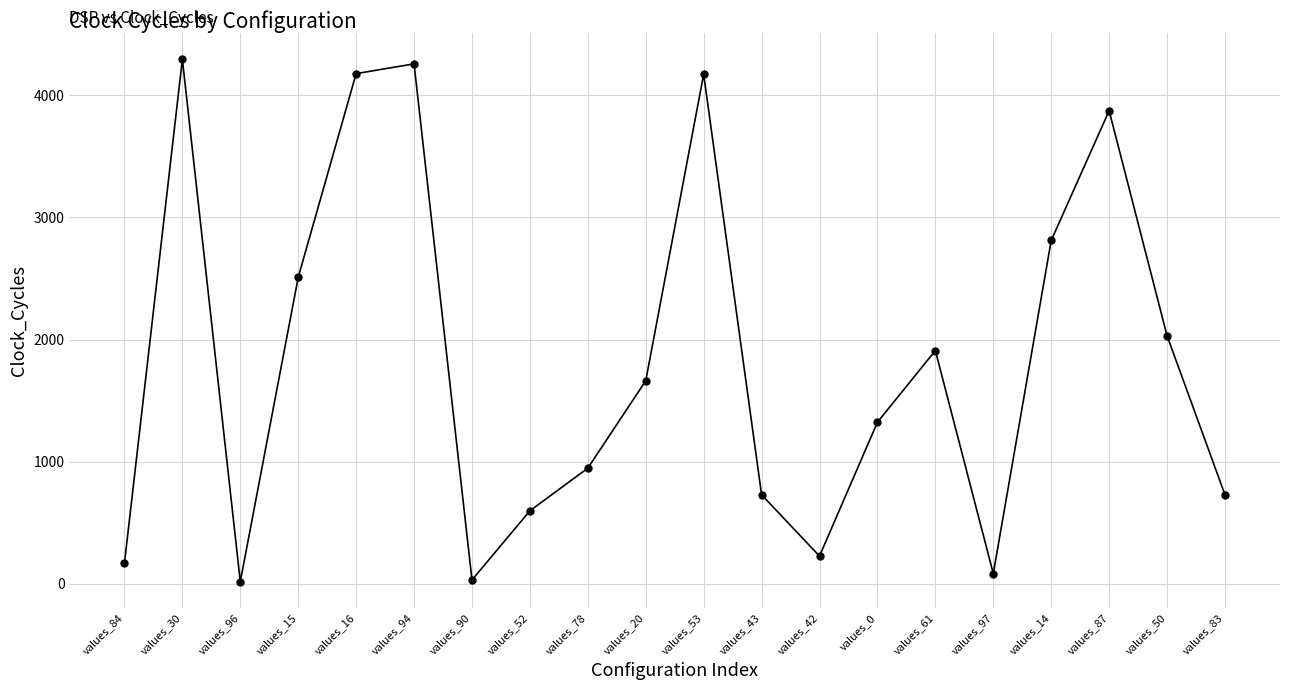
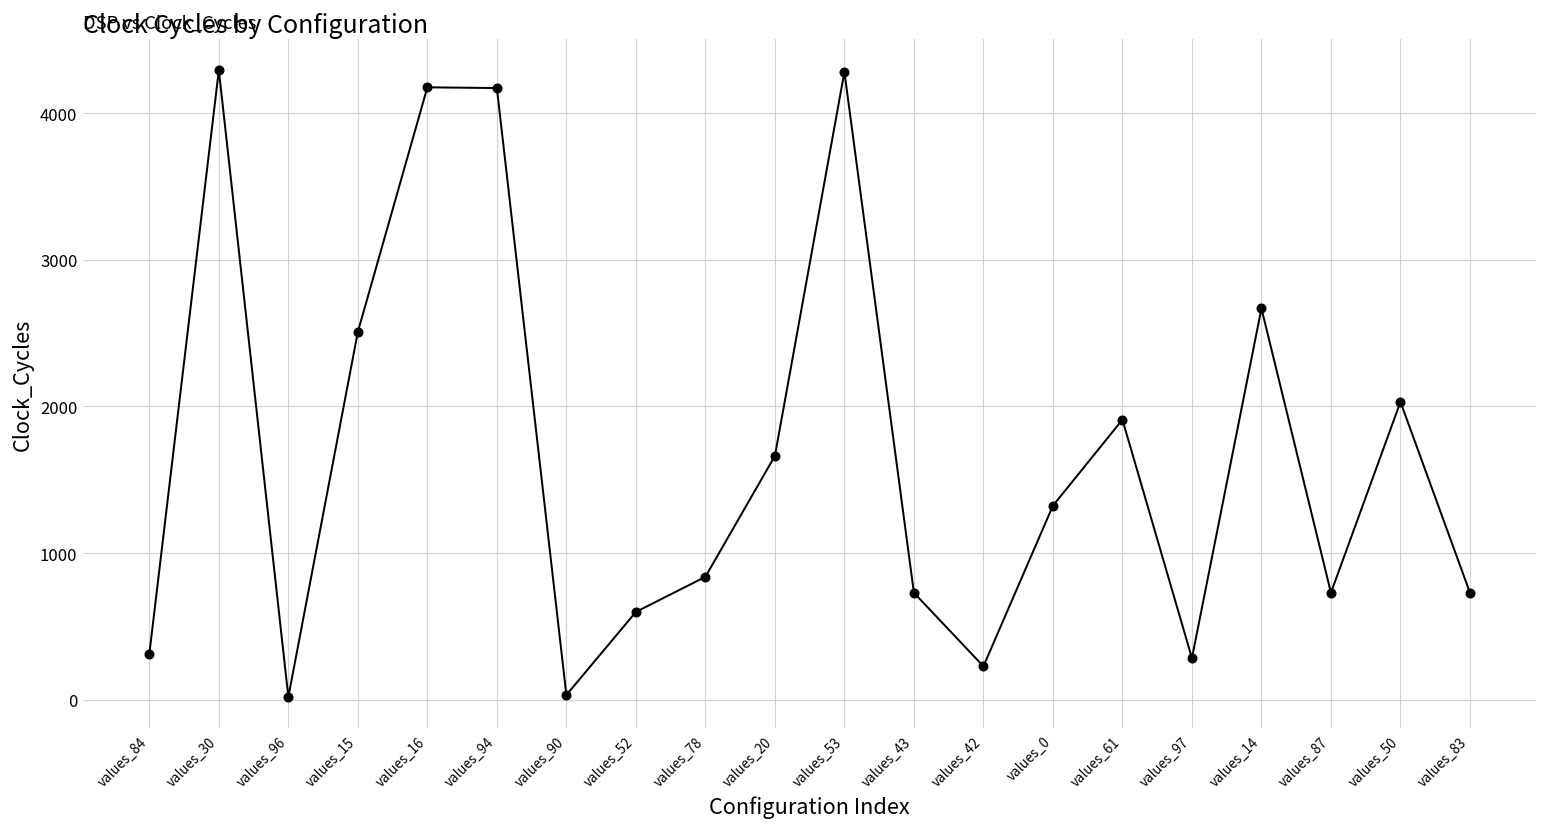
values_84: 170 -> 310
values_94: 4260 -> 4170
values_78: 950 -> 840
values_53: 4170 -> 4280
values_97: 80 -> 280
values_14: 2810 -> 2670
values_87: 3870 -> 730
